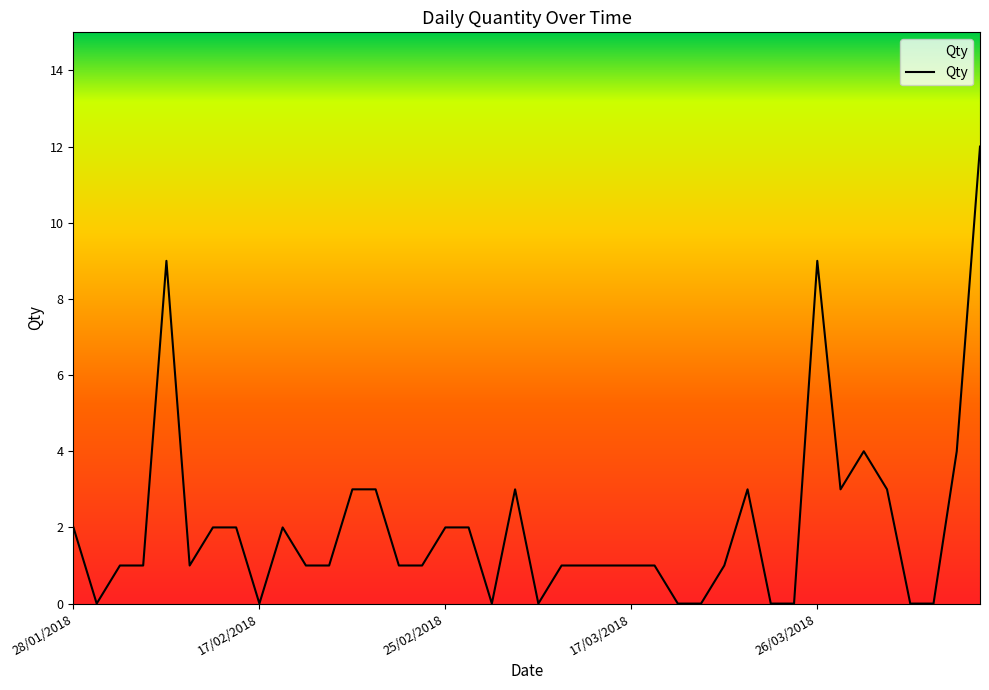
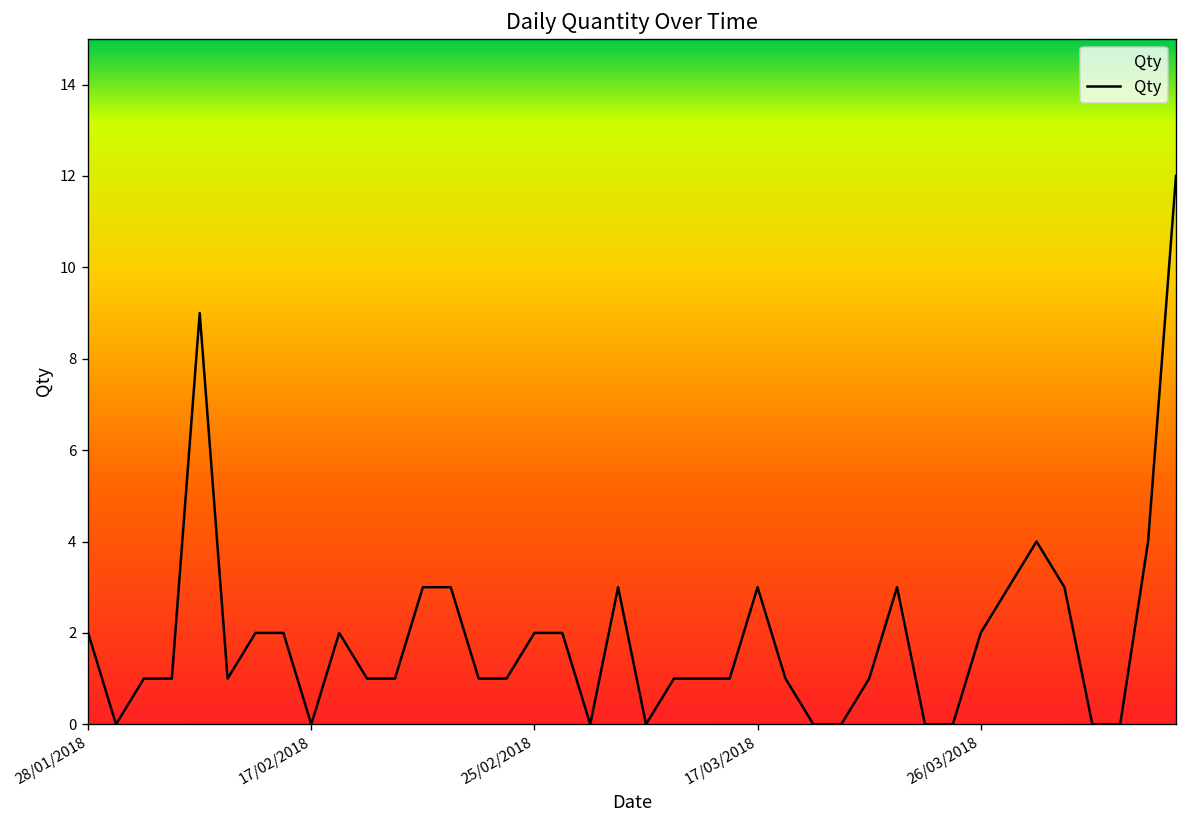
17/03/2018: 1 -> 3
26/03/2018: 9 -> 2
